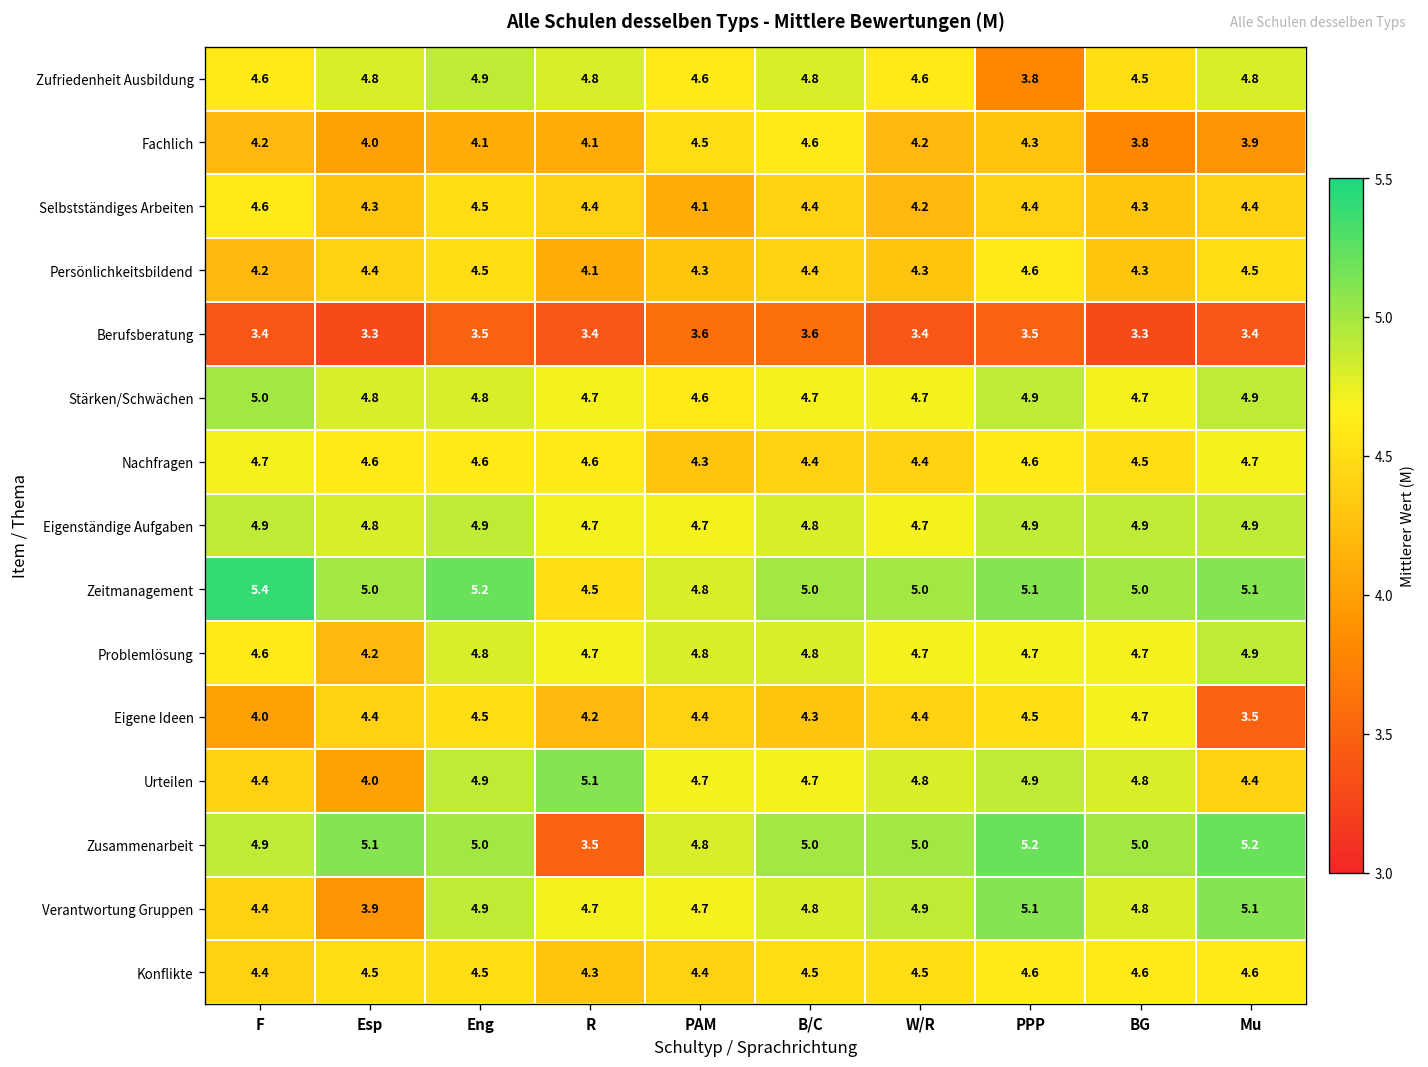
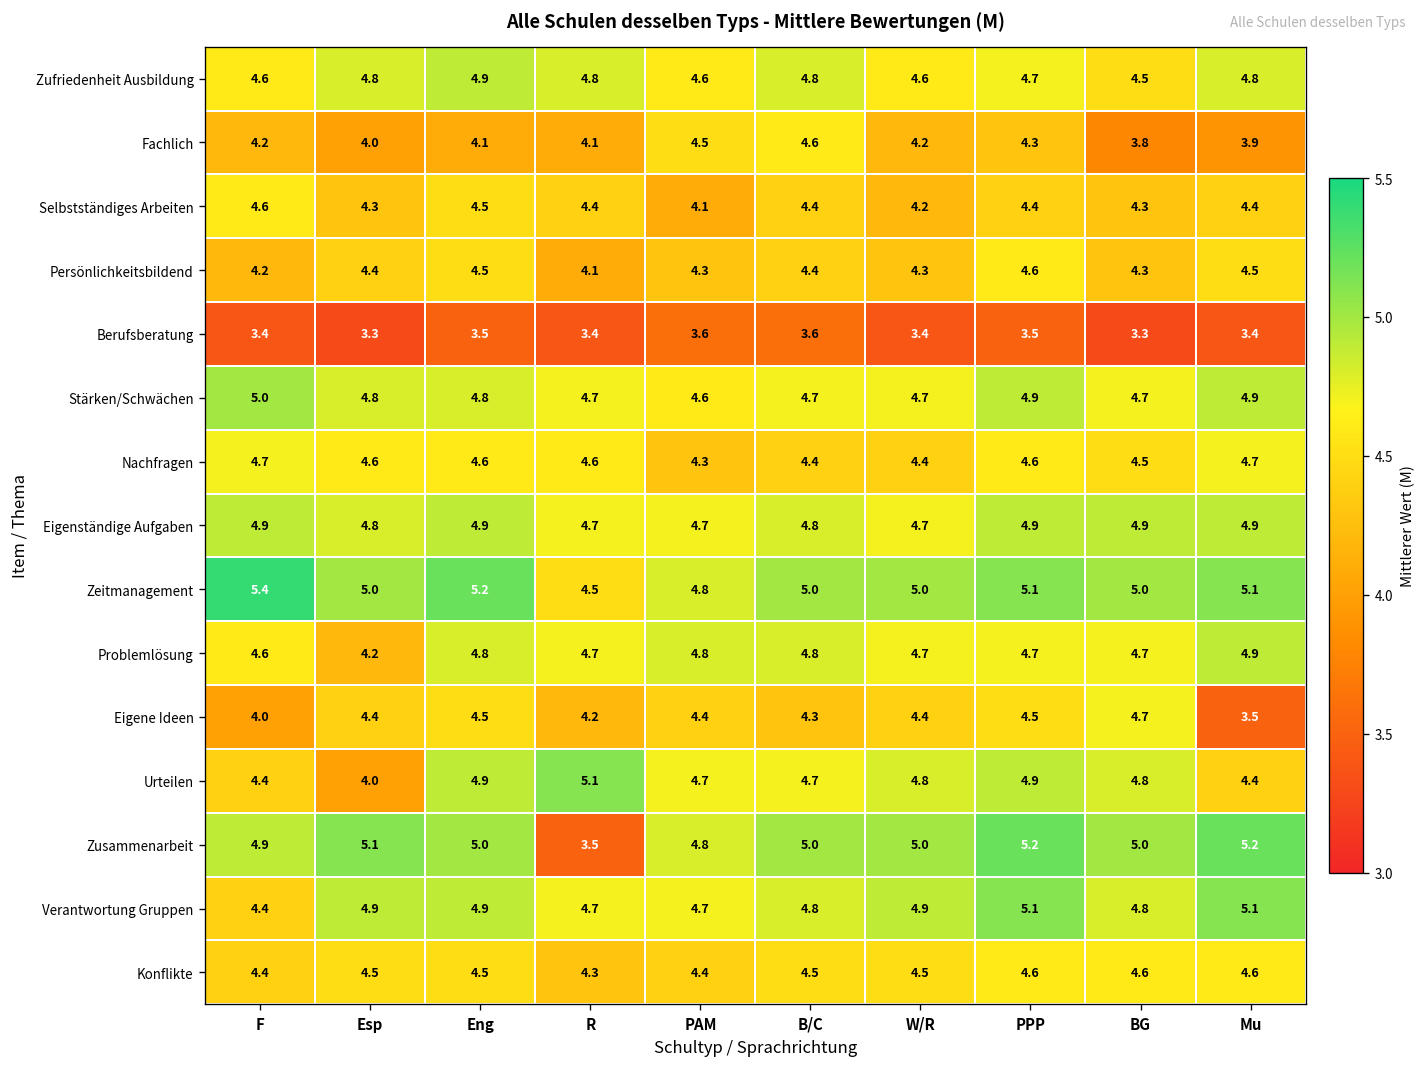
Zufriedenheit Ausbildung, PPP: 3.8 -> 4.7
Verantwortung Gruppen, Esp: 3.9 -> 4.9
